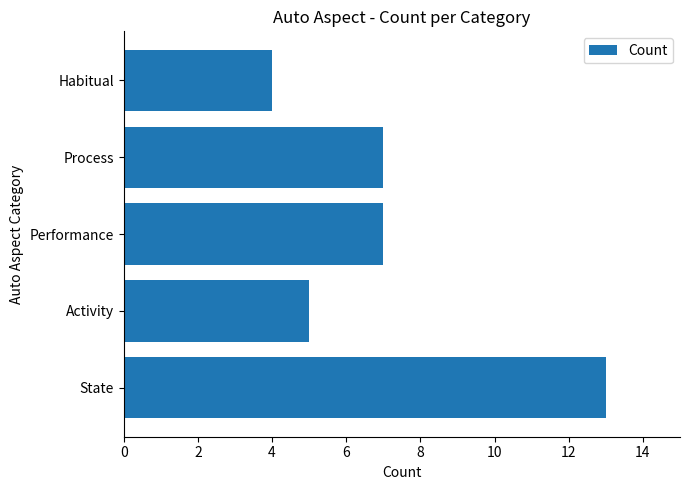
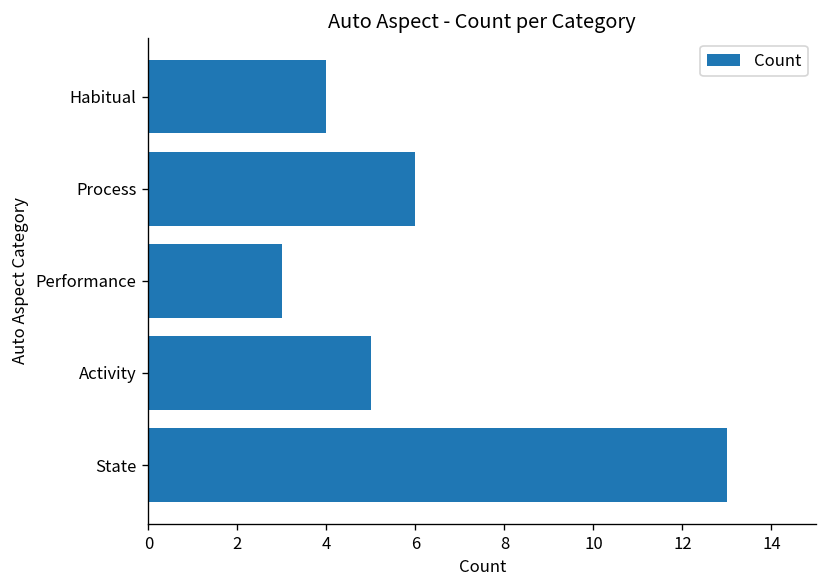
Process: 7 -> 6
Performance: 7 -> 3
